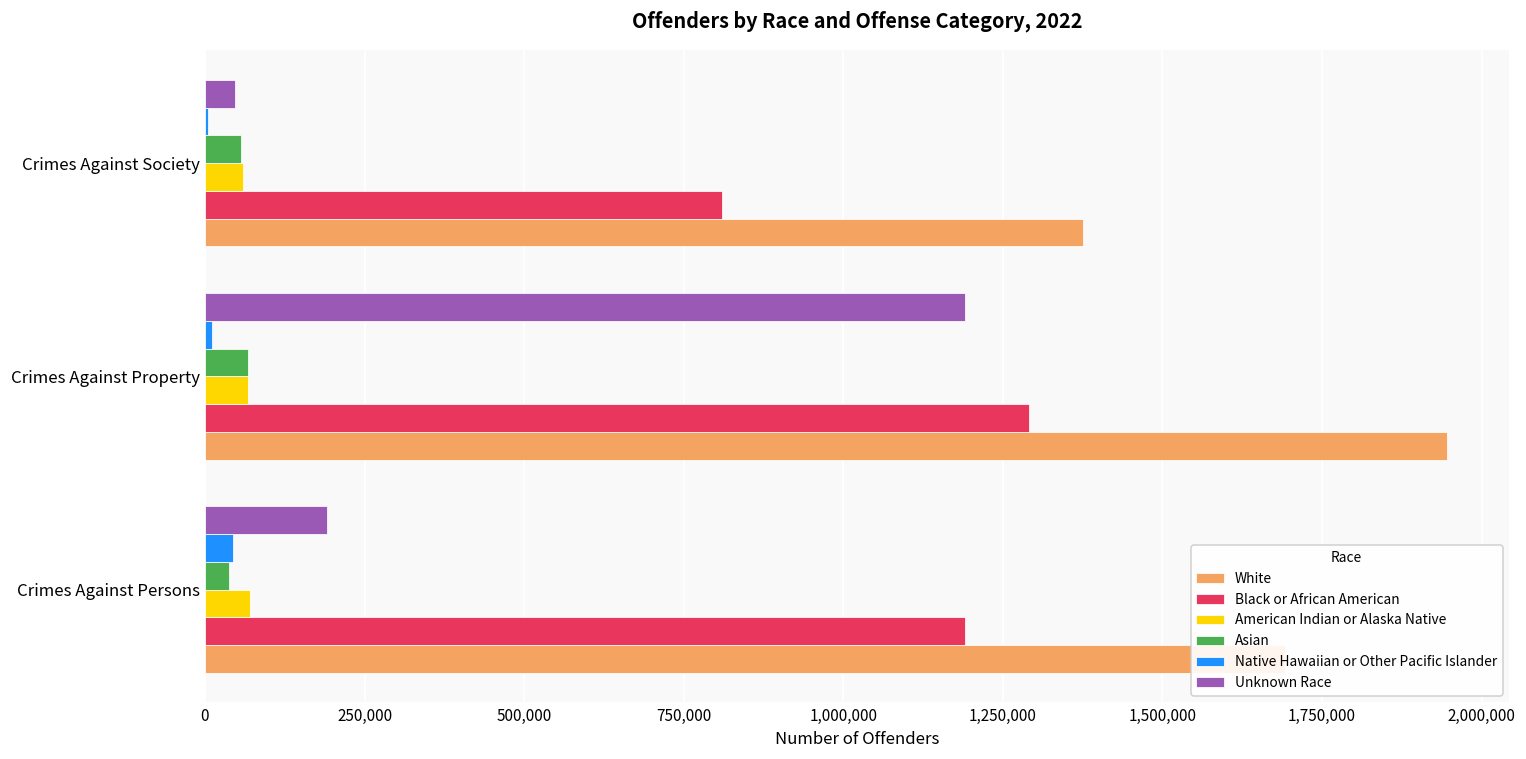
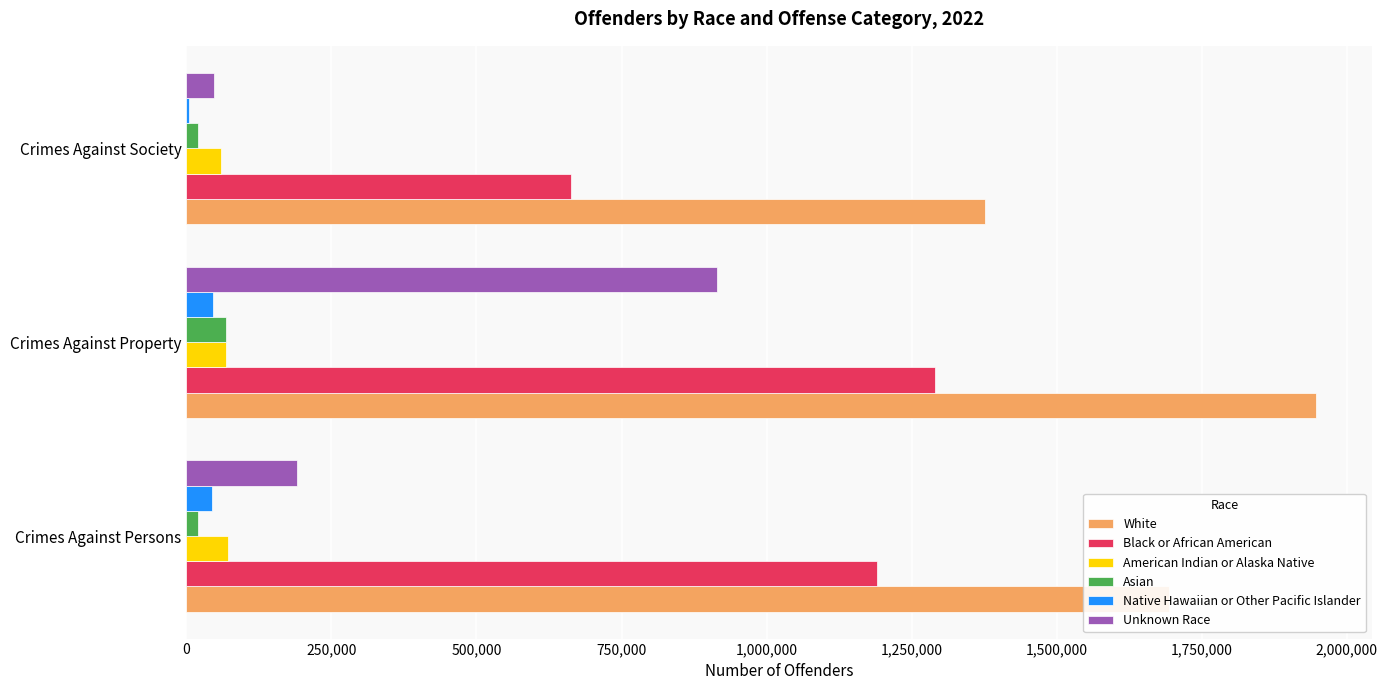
Asian, Crimes Against Society: 60,000 -> 20,000
Black or African American, Crimes Against Society: 810,000 -> 660,000
Unknown Race, Crimes Against Property: 1,190,000 -> 920,000
Native Hawaiian or Other Pacific Islander, Crimes Against Property: 10,000 -> 50,000
Asian, Crimes Against Persons: 40,000 -> 20,000
